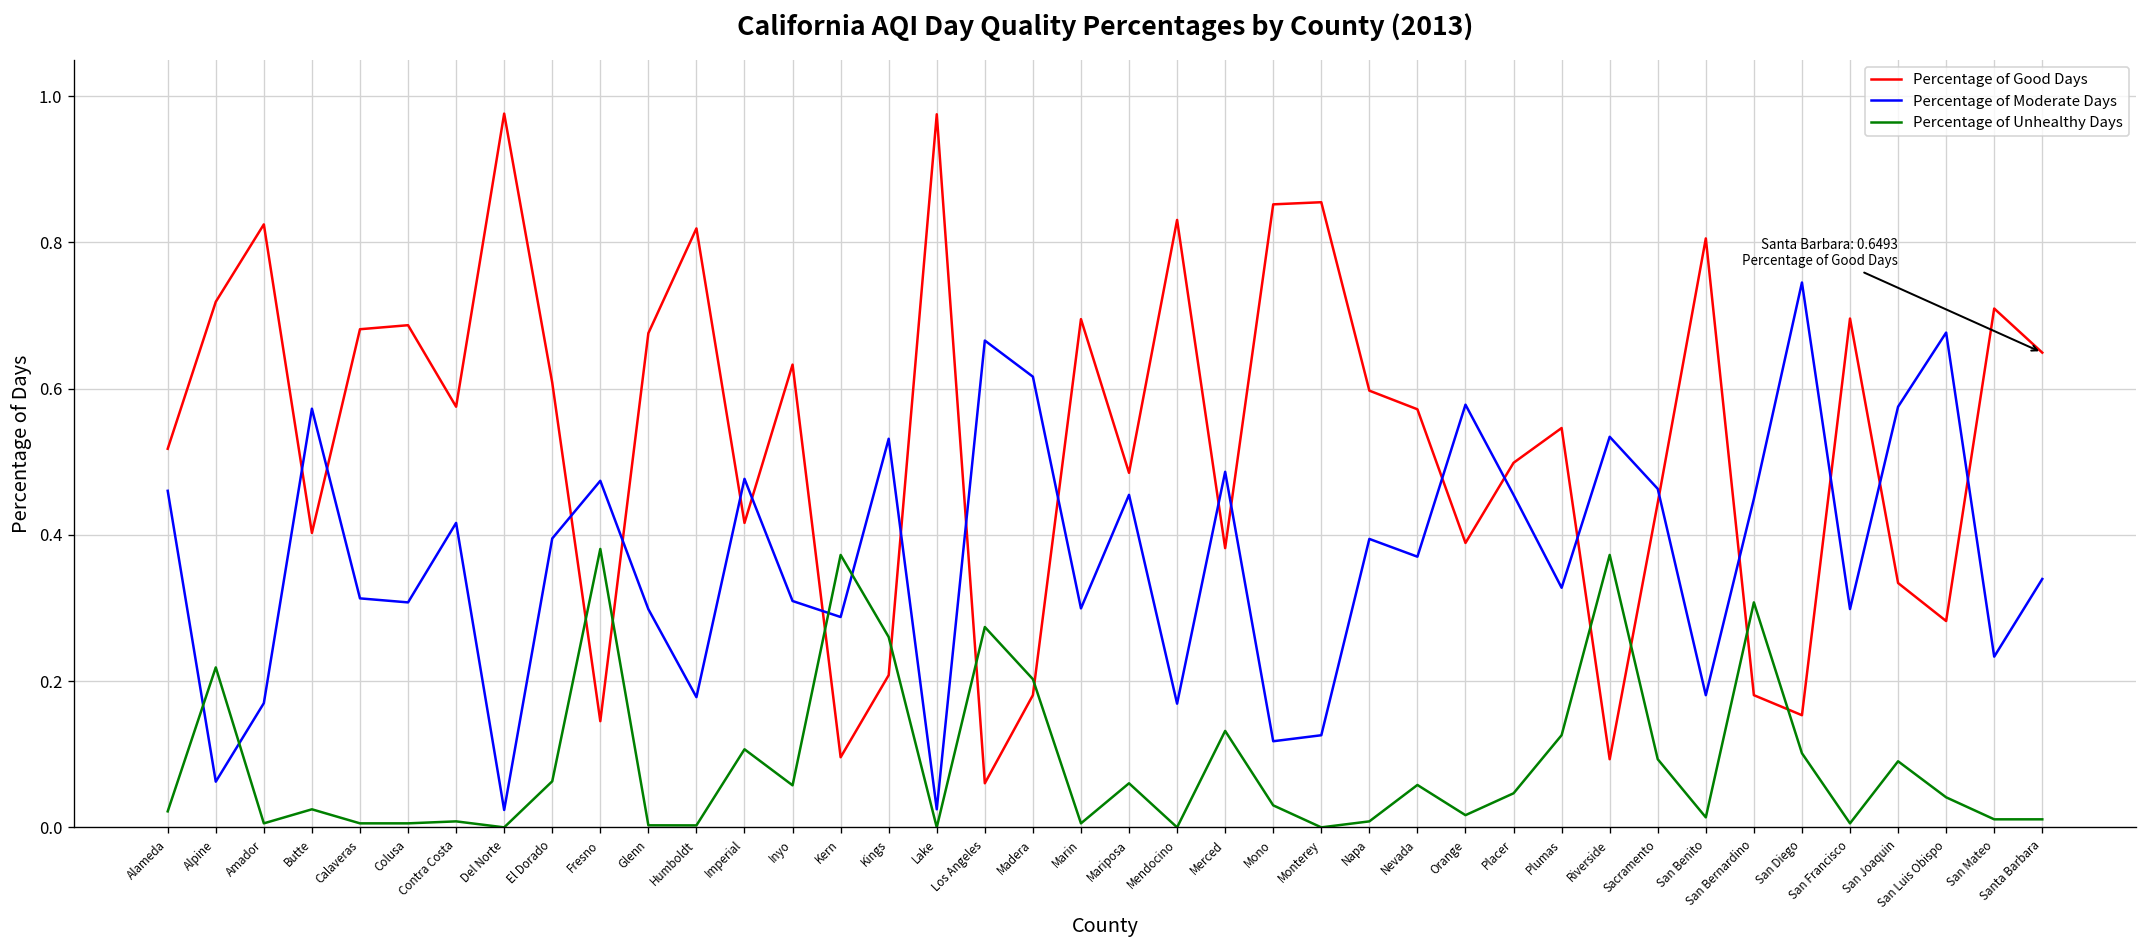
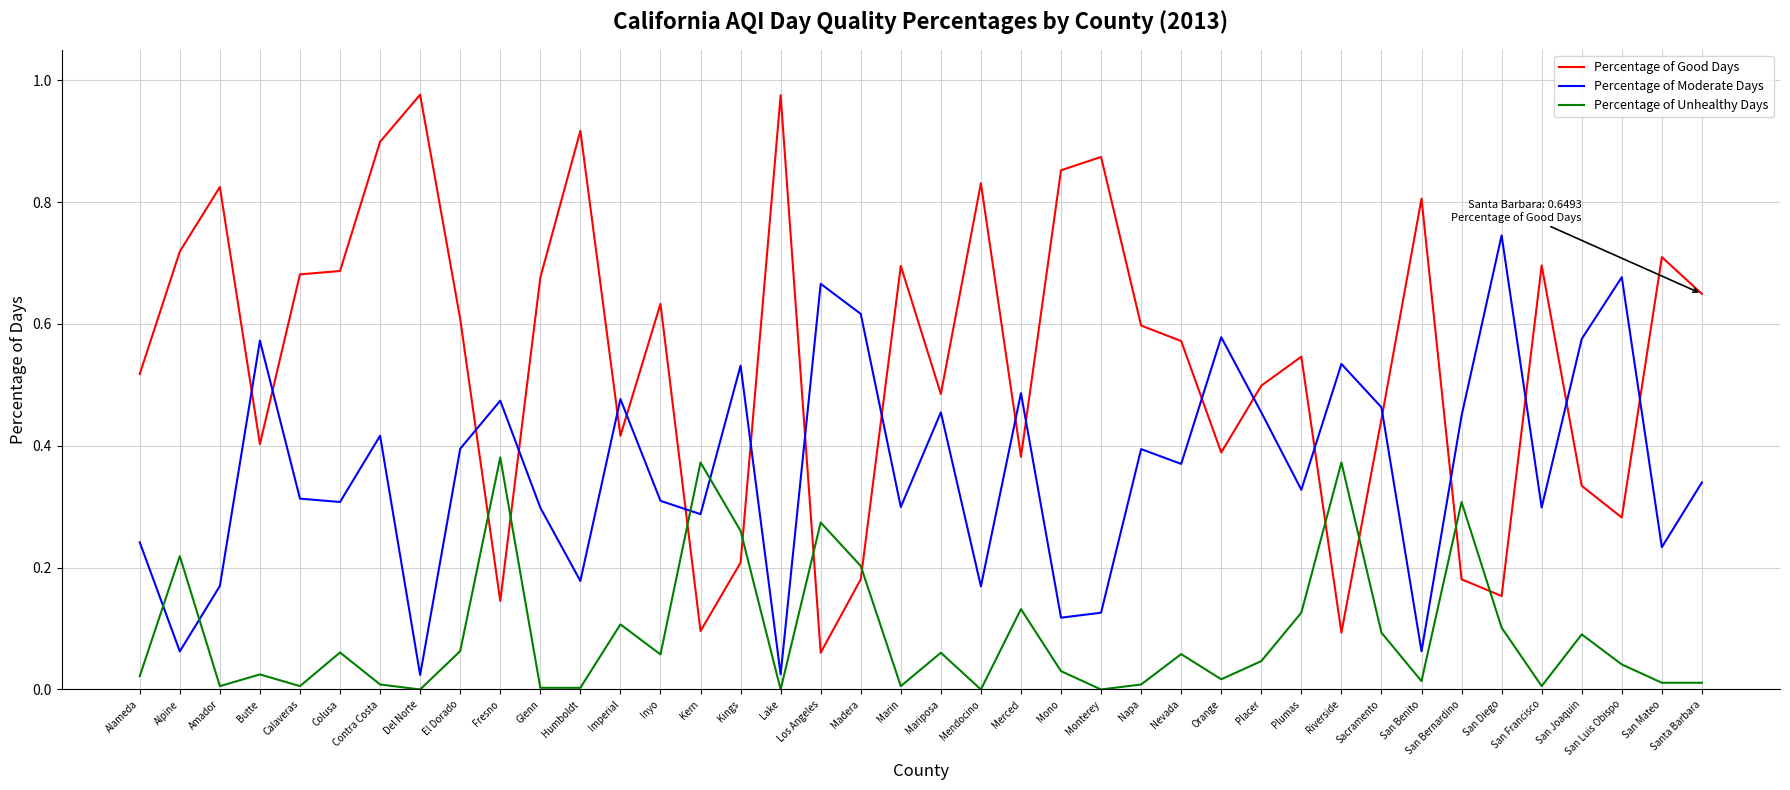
Percentage of Moderate Days, Alameda: 0.46 -> 0.24
Percentage of Unhealthy Days, Colusa: 0.01 -> 0.06
Percentage of Good Days, Contra Costa: 0.58 -> 0.90
Percentage of Good Days, Humboldt: 0.82 -> 0.92
Percentage of Good Days, Monterey: 0.86 -> 0.87
Percentage of Moderate Days, San Benito: 0.18 -> 0.06
